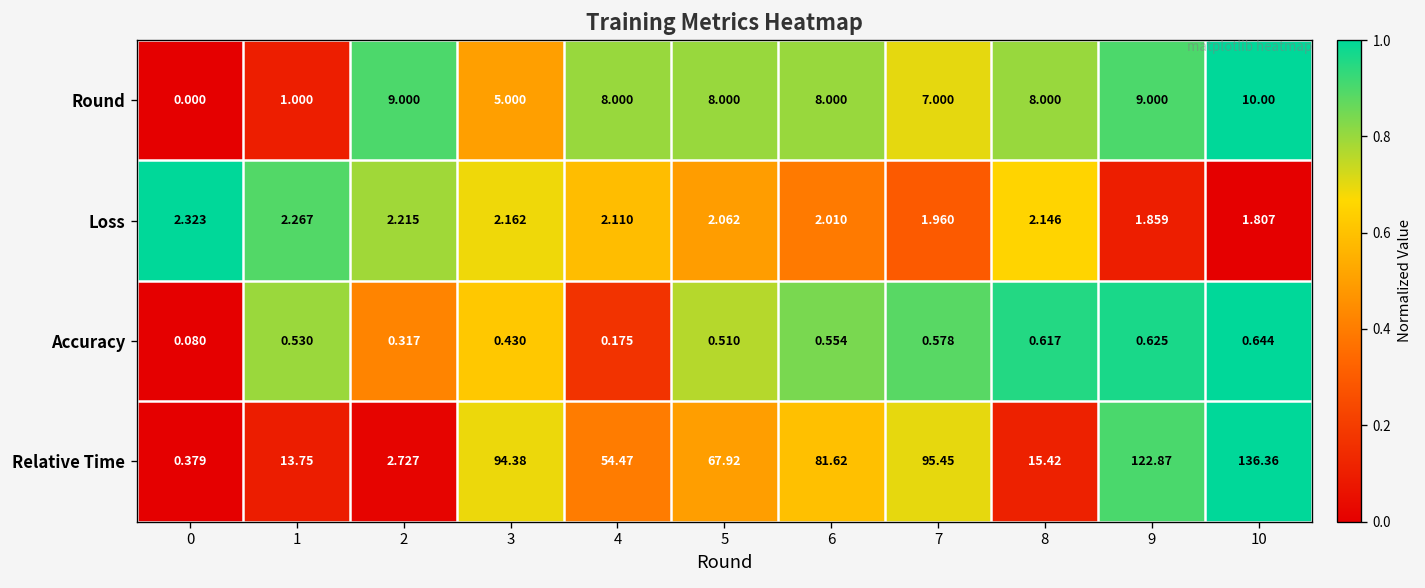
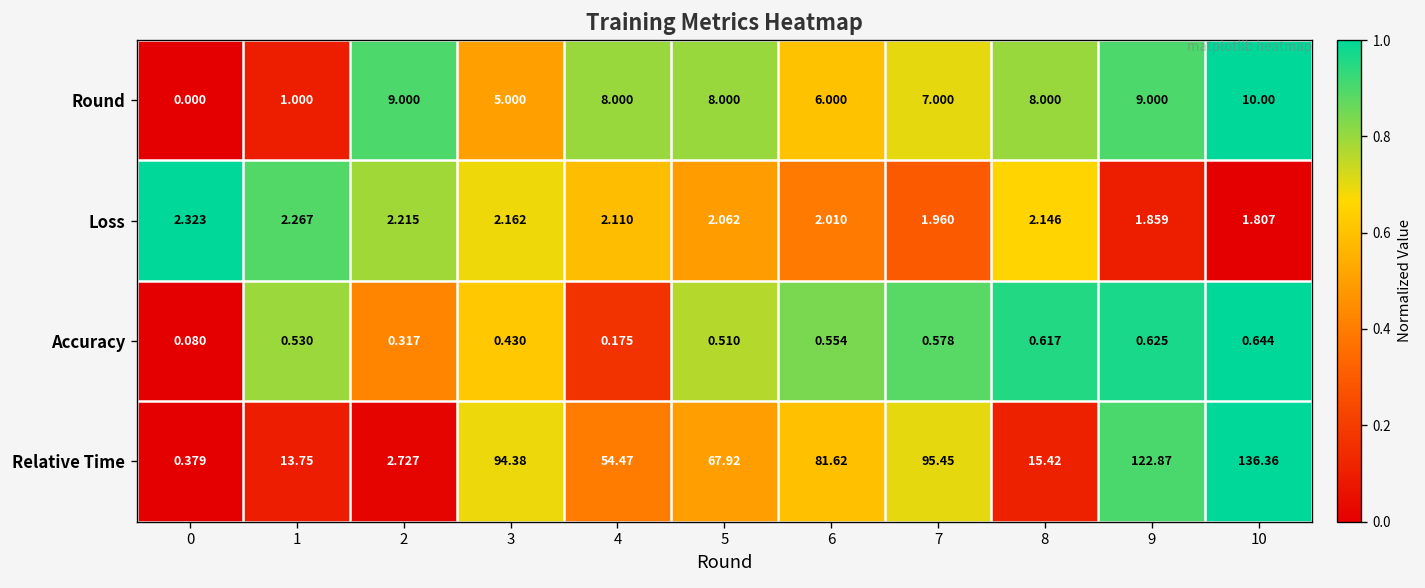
Round, 6: 8.000 -> 6.000
